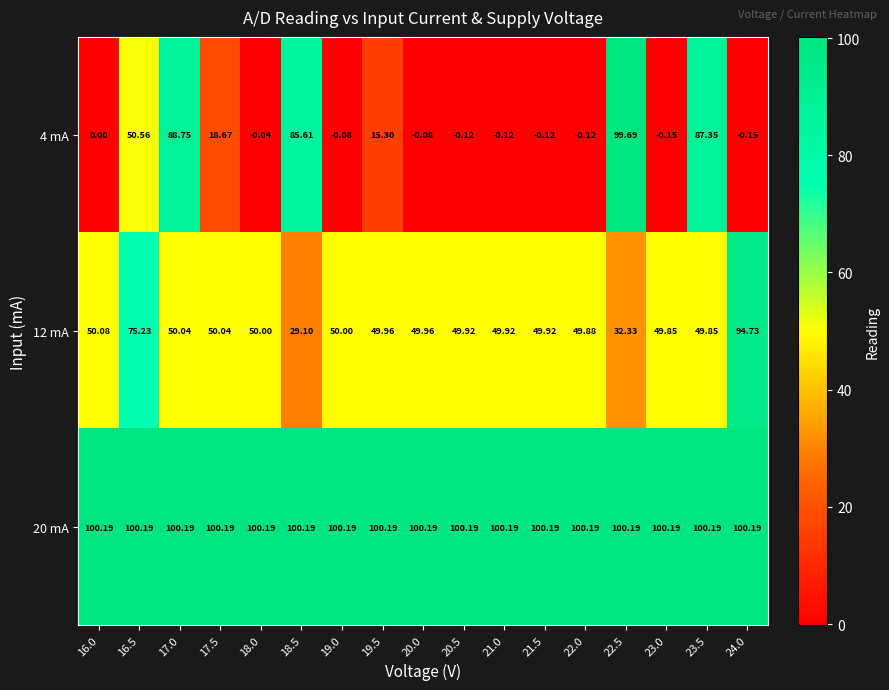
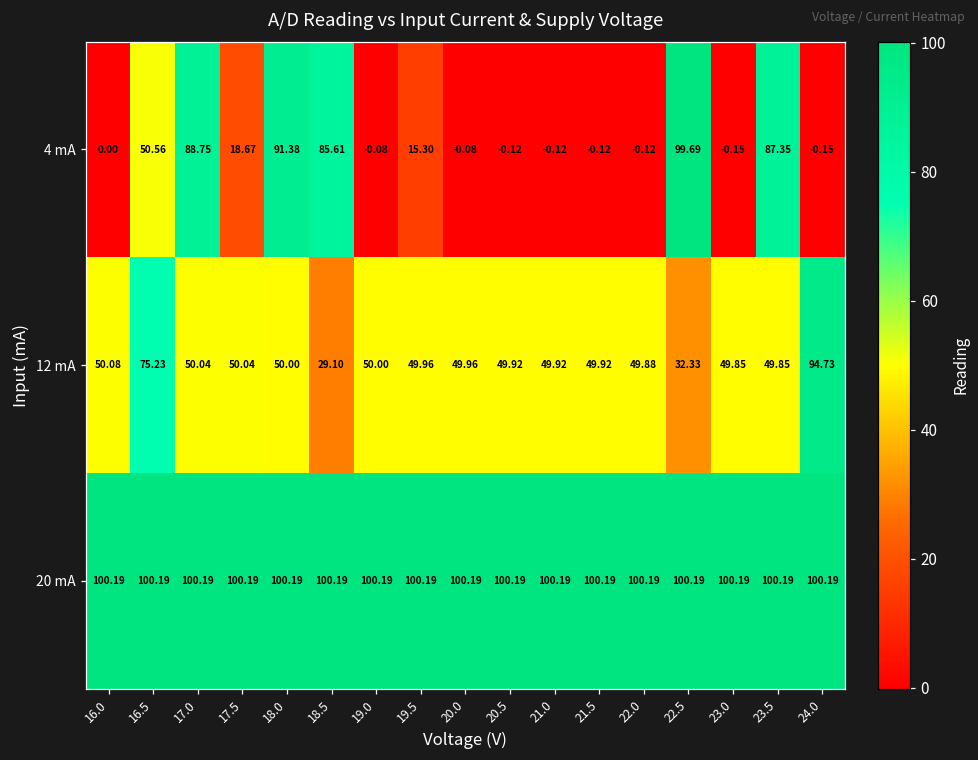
4 mA, 18.0: -0.04 -> 91.38
